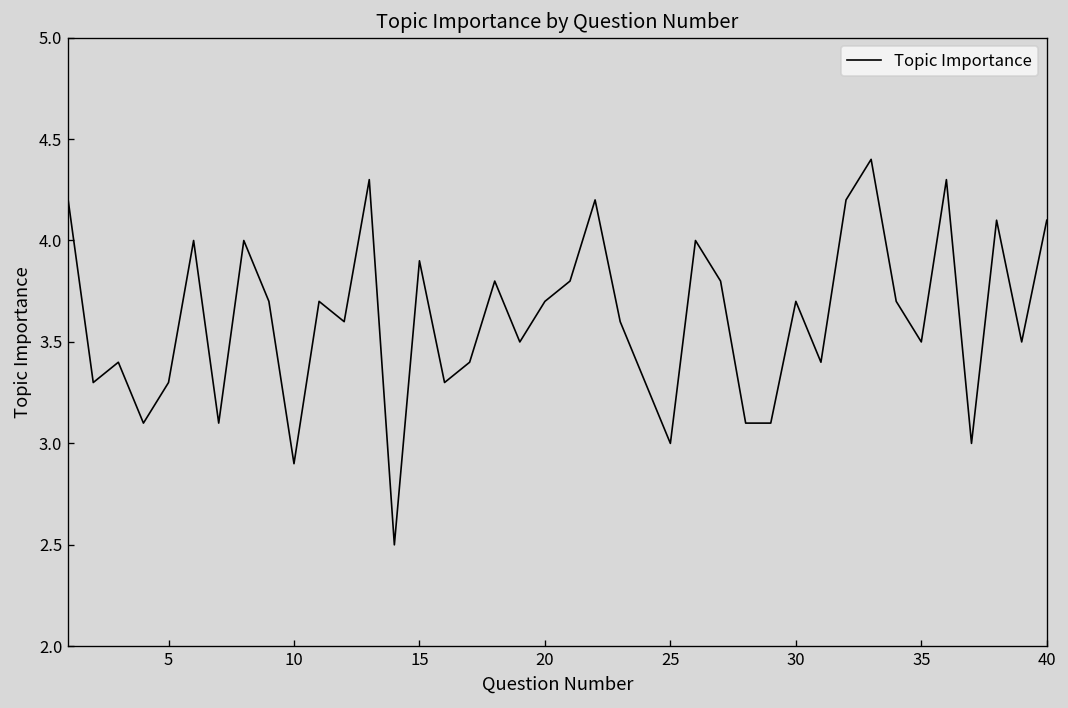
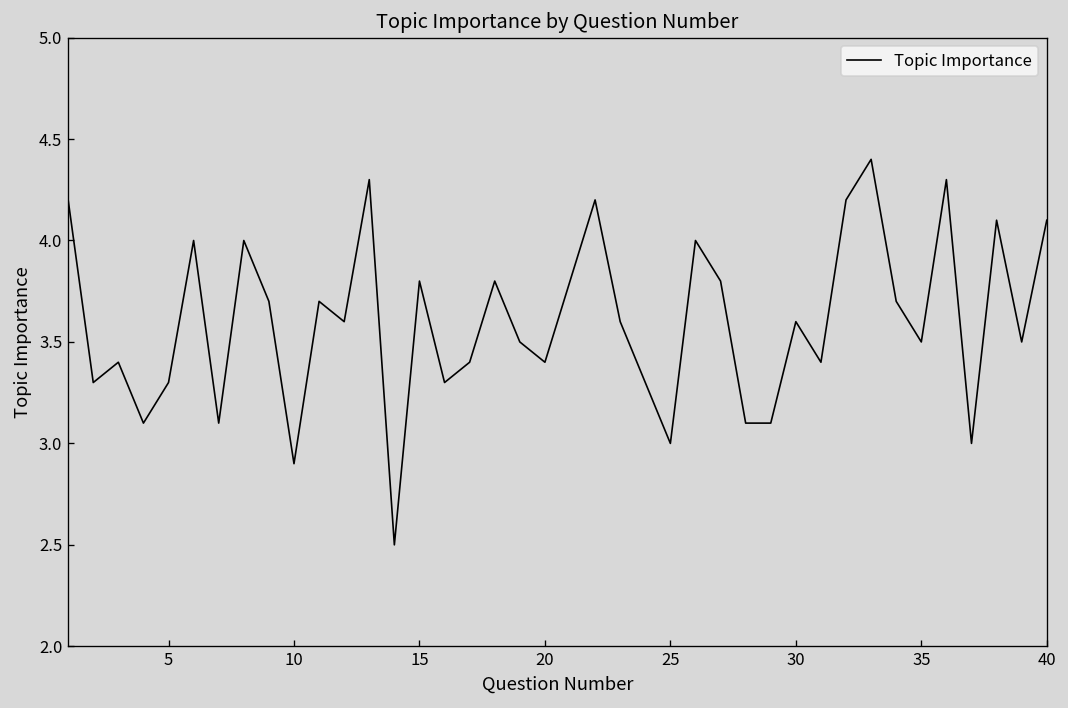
15: 3.9 -> 3.8
20: 3.7 -> 3.4
30: 3.7 -> 3.6
